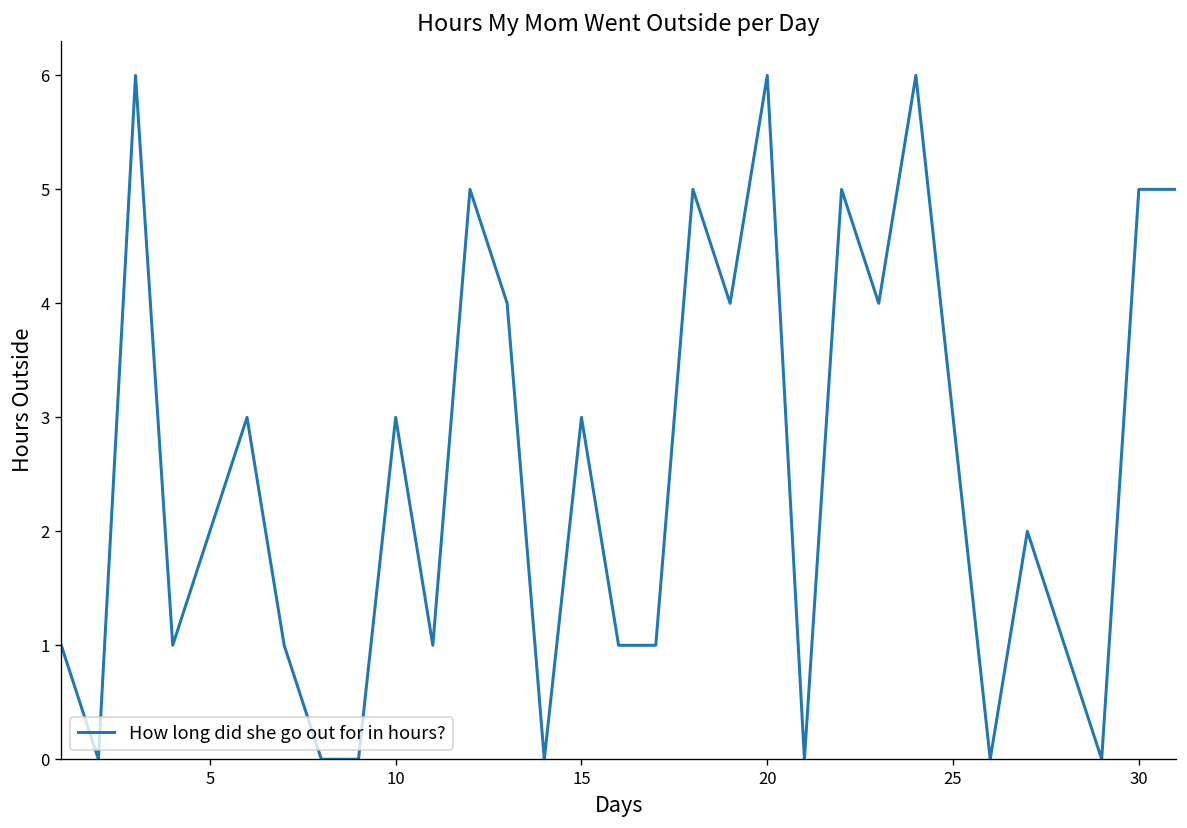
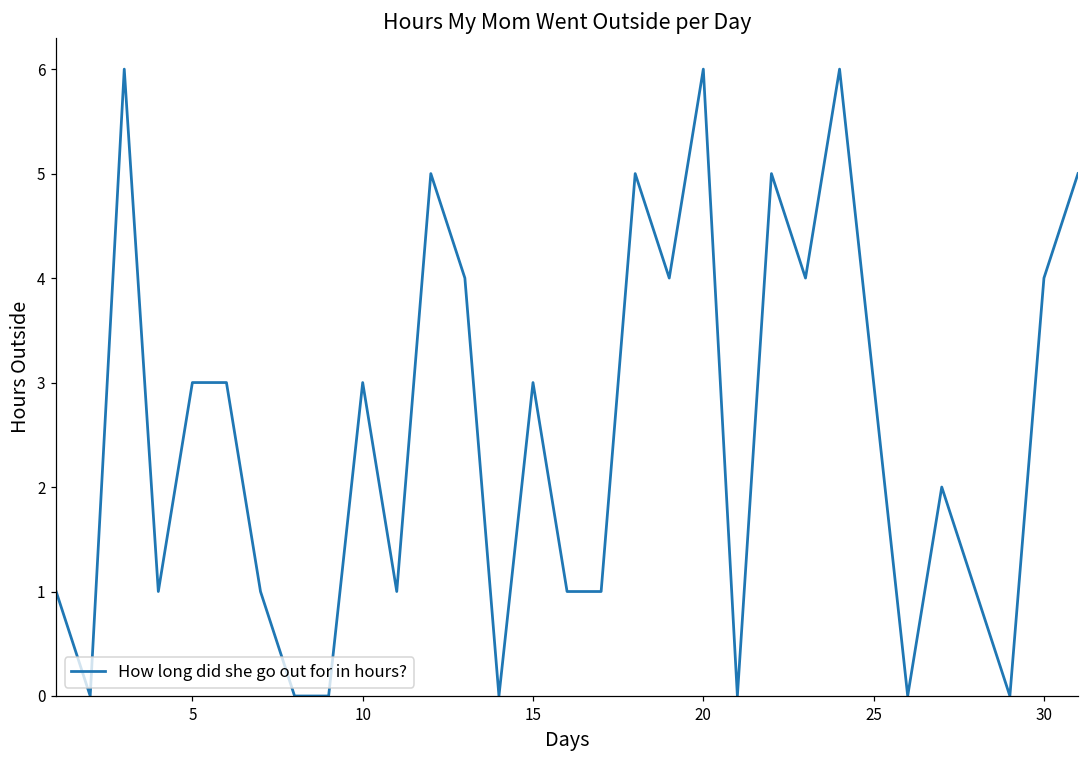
5: 2 -> 3
30: 5 -> 4
